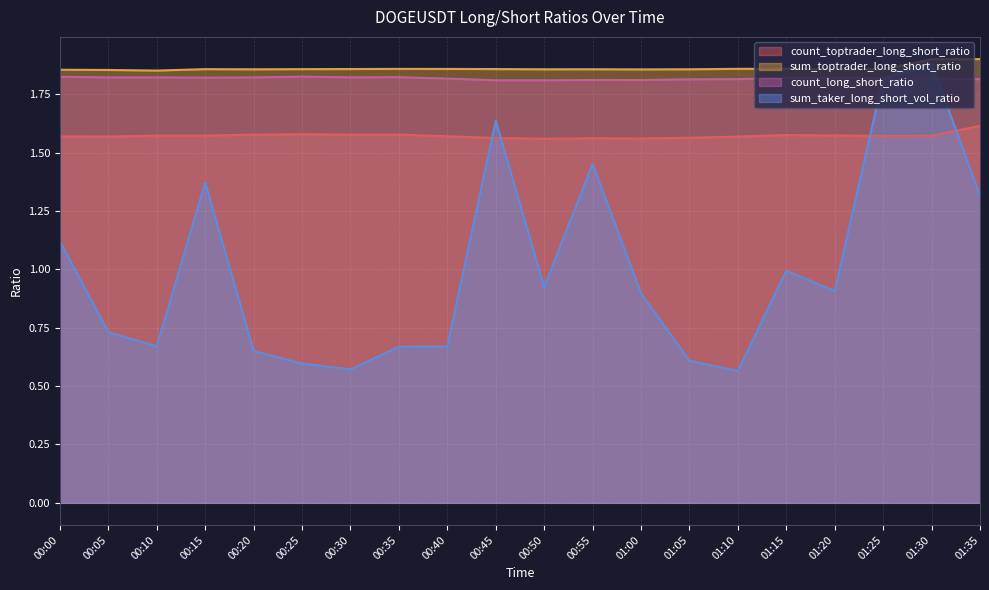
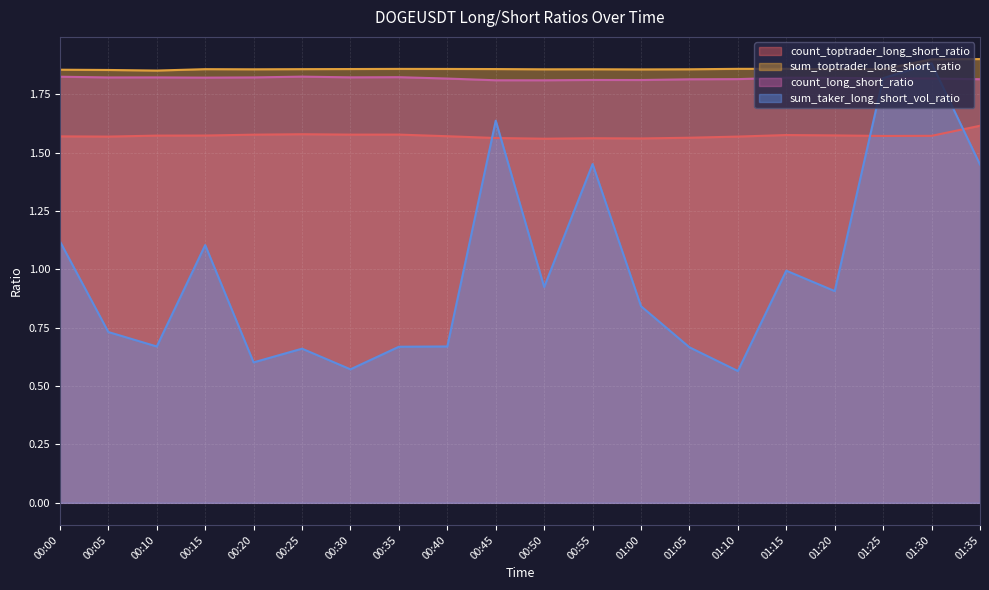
sum_taker_long_short_vol_ratio, 00:15: 1.37 -> 1.10
sum_taker_long_short_vol_ratio, 00:20: 0.65 -> 0.60
sum_taker_long_short_vol_ratio, 00:25: 0.60 -> 0.66
sum_taker_long_short_vol_ratio, 01:00: 0.90 -> 0.84
sum_taker_long_short_vol_ratio, 01:05: 0.61 -> 0.67
sum_taker_long_short_vol_ratio, 01:35: 1.32 -> 1.45
